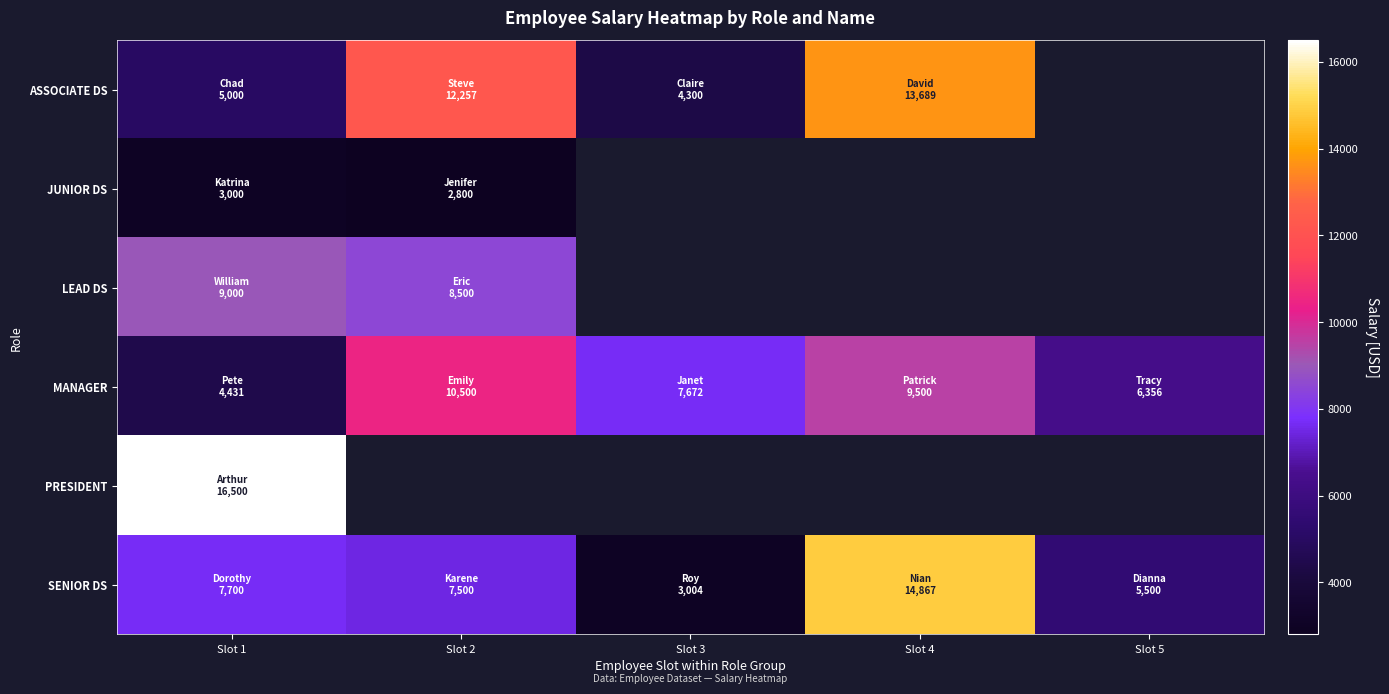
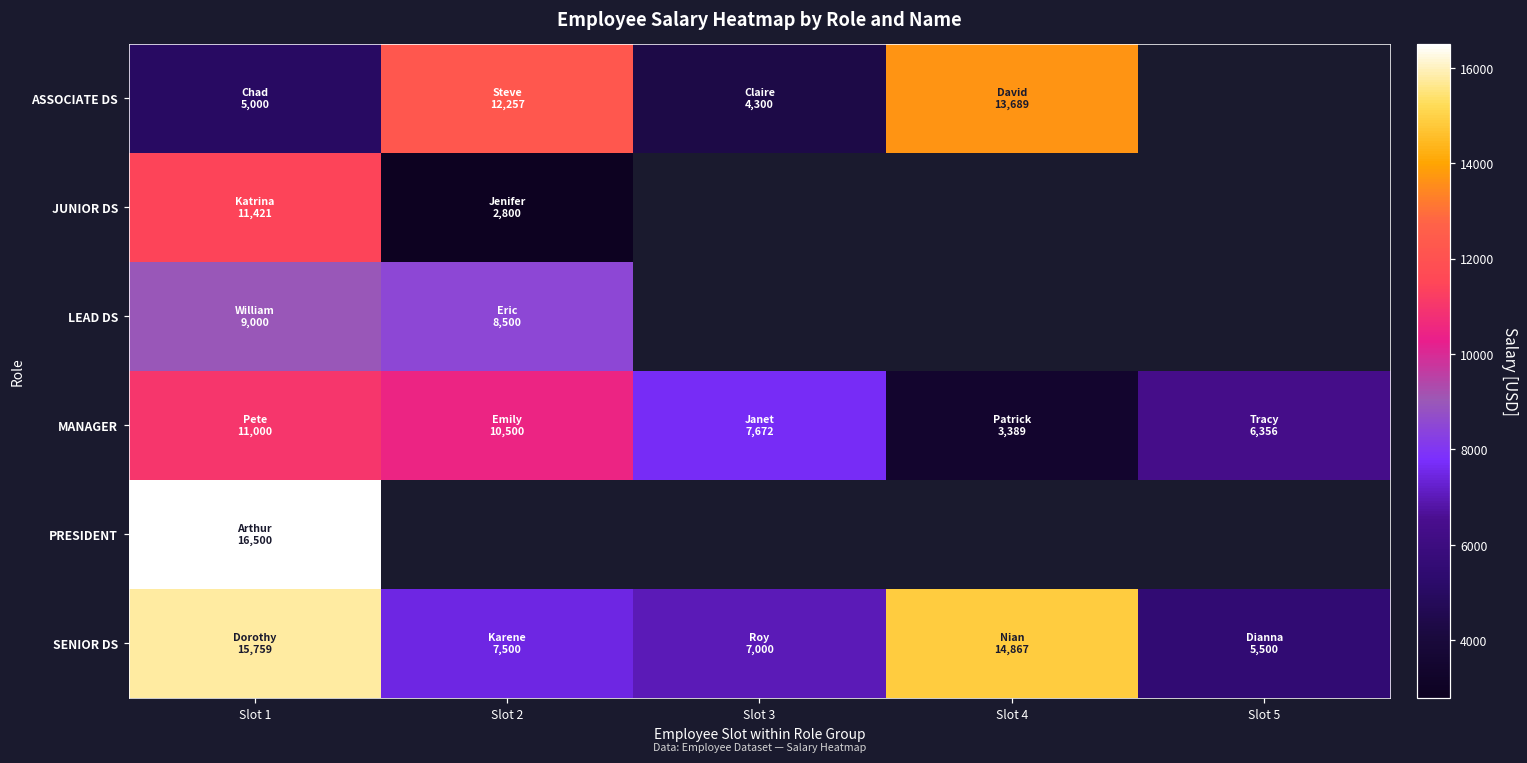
JUNIOR DS, Slot 1: 3,000 -> 11,421
MANAGER, Slot 1: 4,431 -> 11,000
MANAGER, Slot 4: 9,500 -> 3,389
SENIOR DS, Slot 1: 7,700 -> 15,759
SENIOR DS, Slot 3: 3,004 -> 7,000
